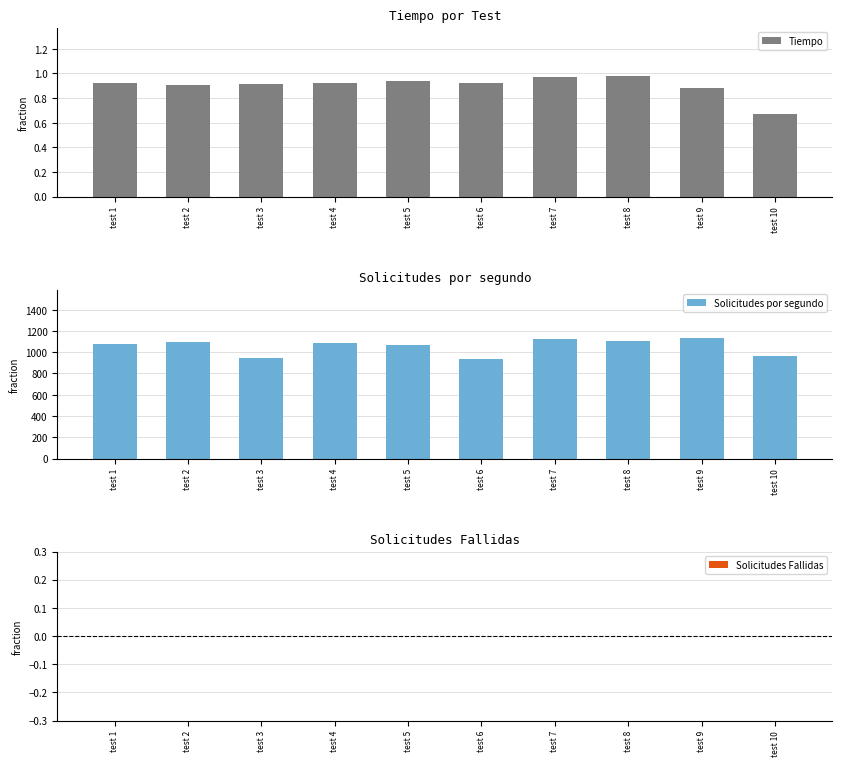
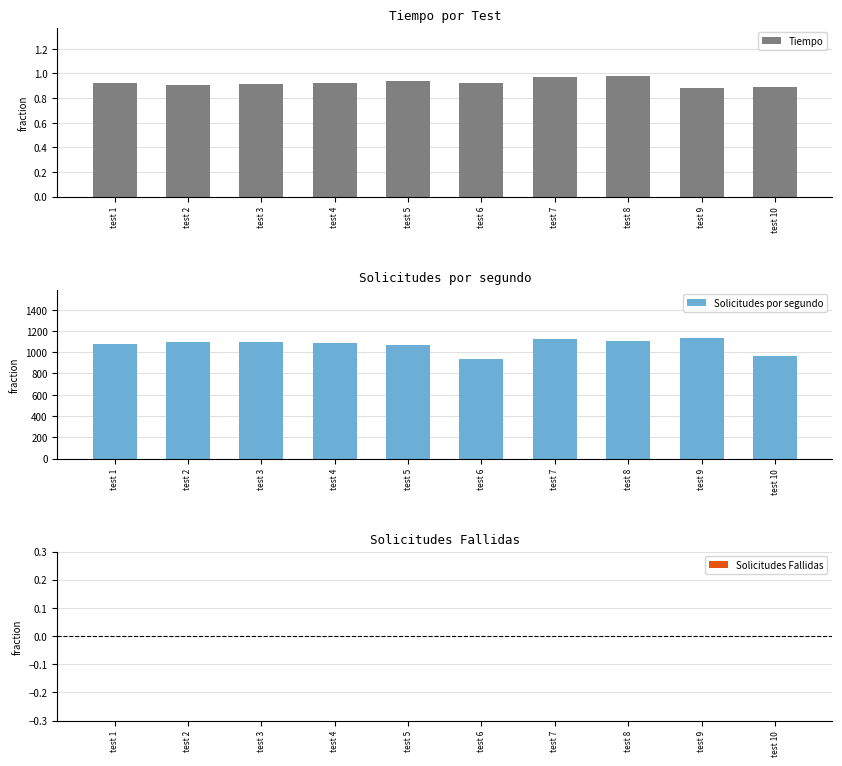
Tiempo por Test, test 10: 0.67 -> 0.89
Solicitudes por segundo, test 3: 950 -> 1090
